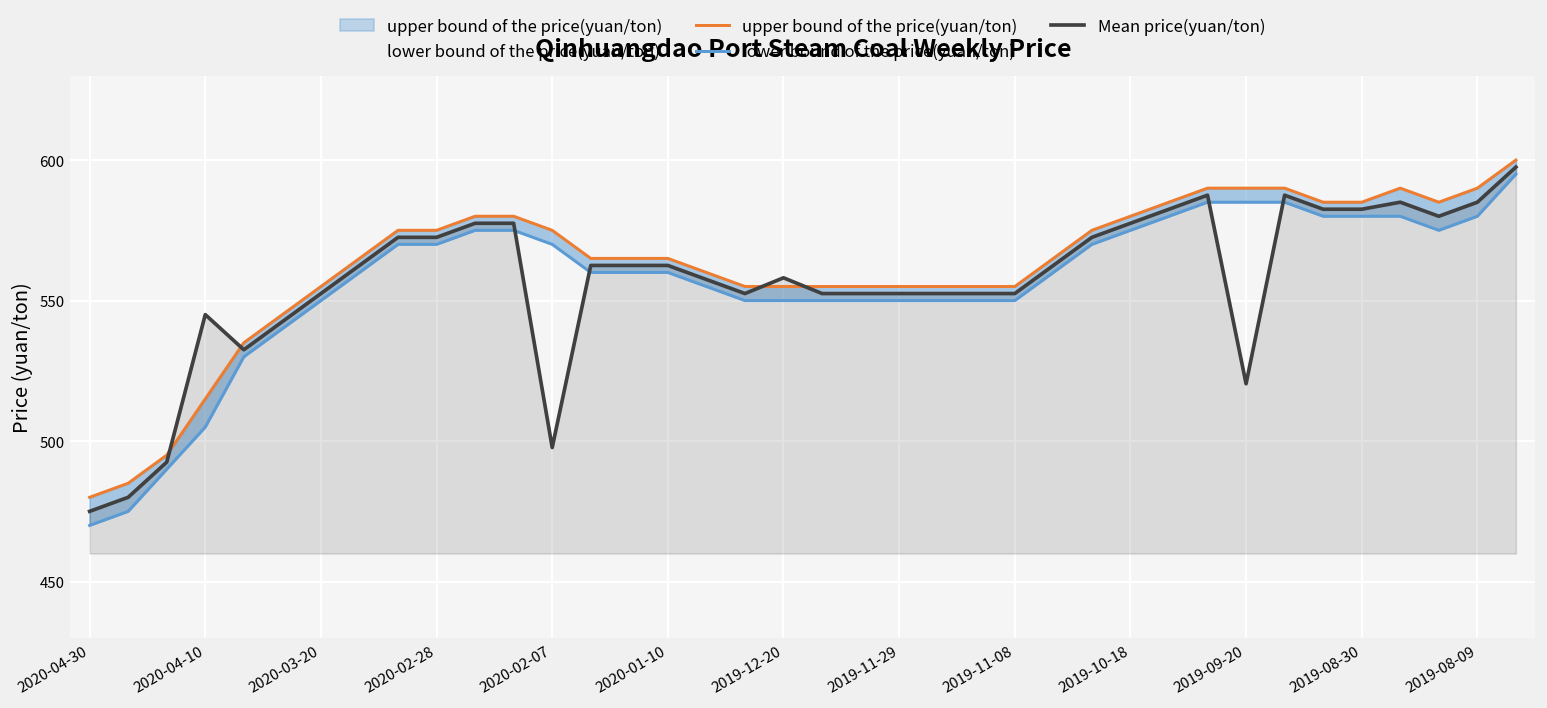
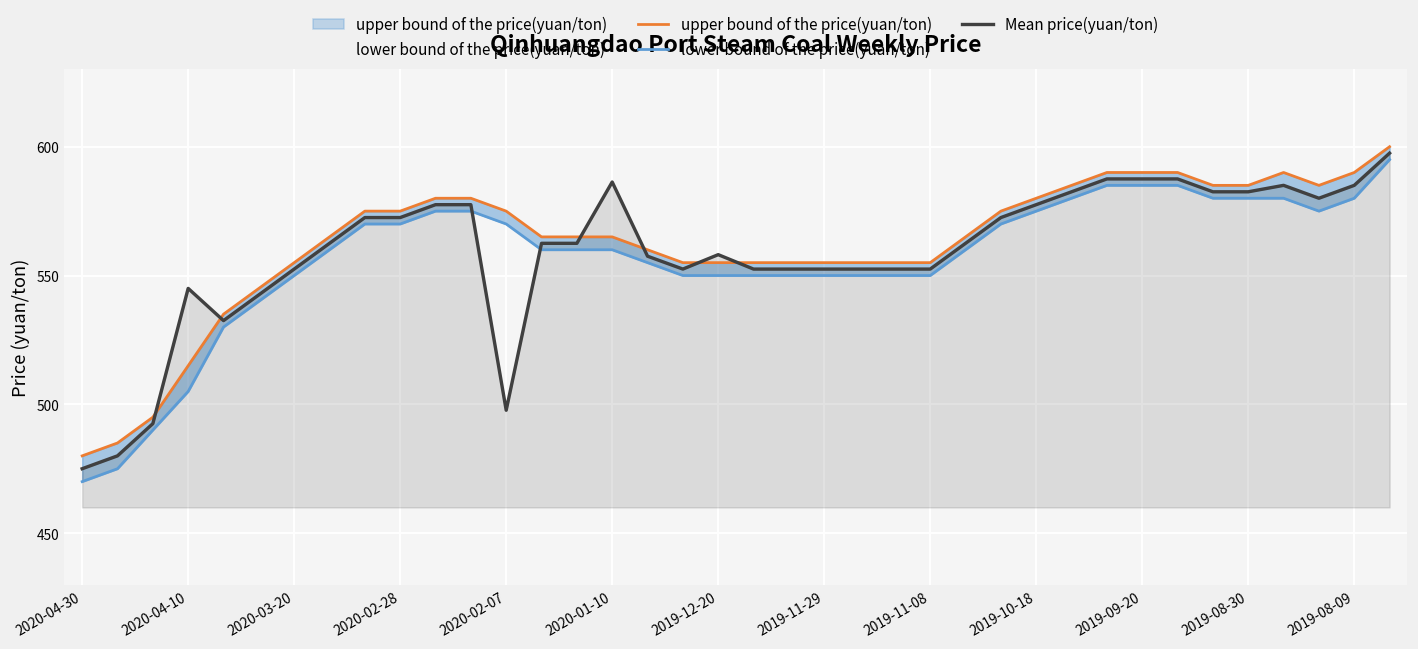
Mean price(yuan/ton), 2020-01-10: 563 -> 586
Mean price(yuan/ton), 2019-09-20: 520 -> 588
